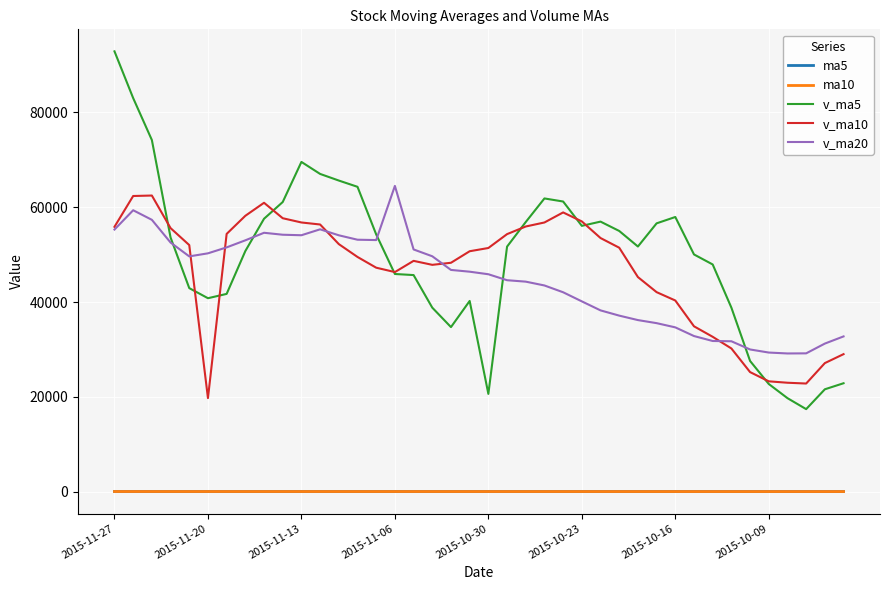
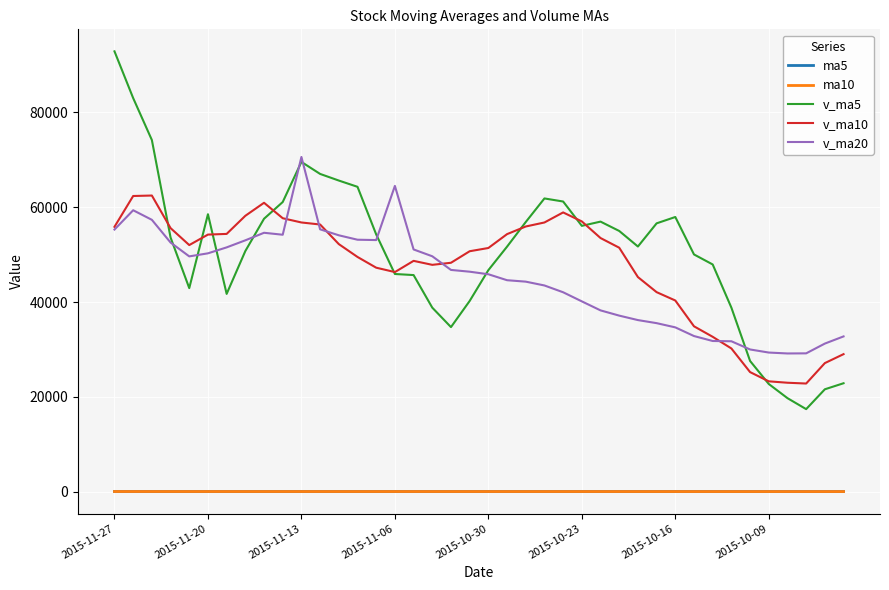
v_ma5, 2015-11-20: 41000 -> 59000
v_ma10, 2015-11-20: 20000 -> 54000
v_ma20, 2015-11-13: 54000 -> 71000
v_ma5, 2015-10-30: 21000 -> 47000
